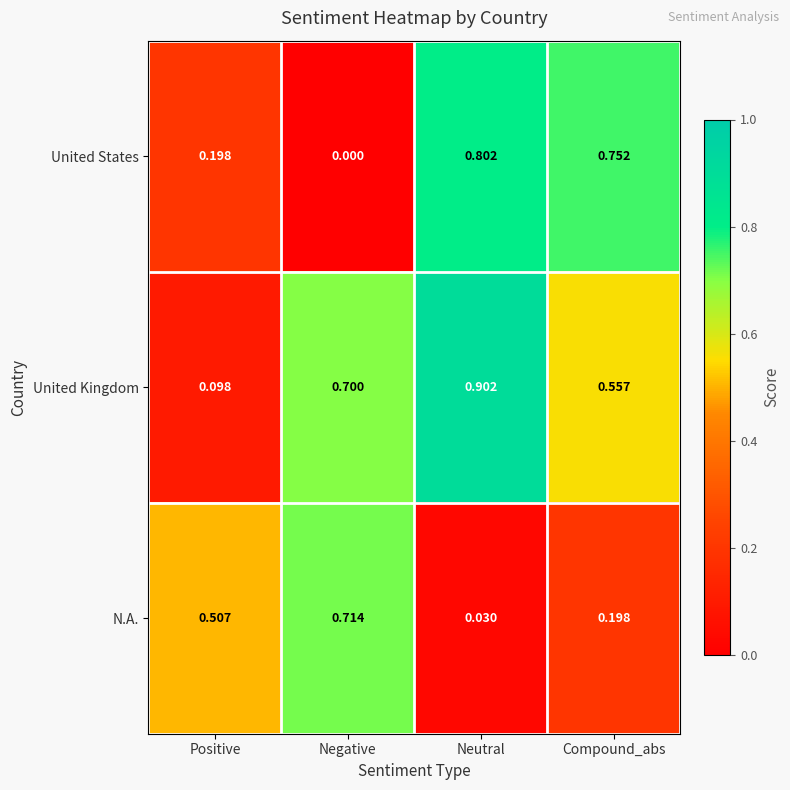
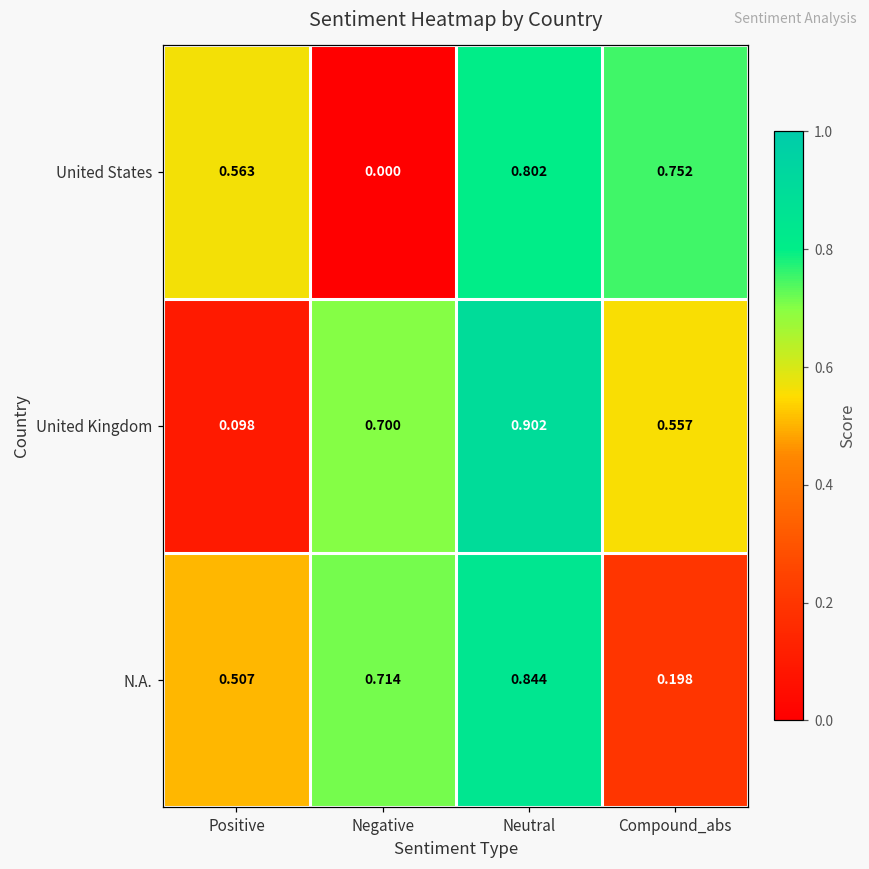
United States, Positive: 0.198 -> 0.563
N.A., Neutral: 0.030 -> 0.844
